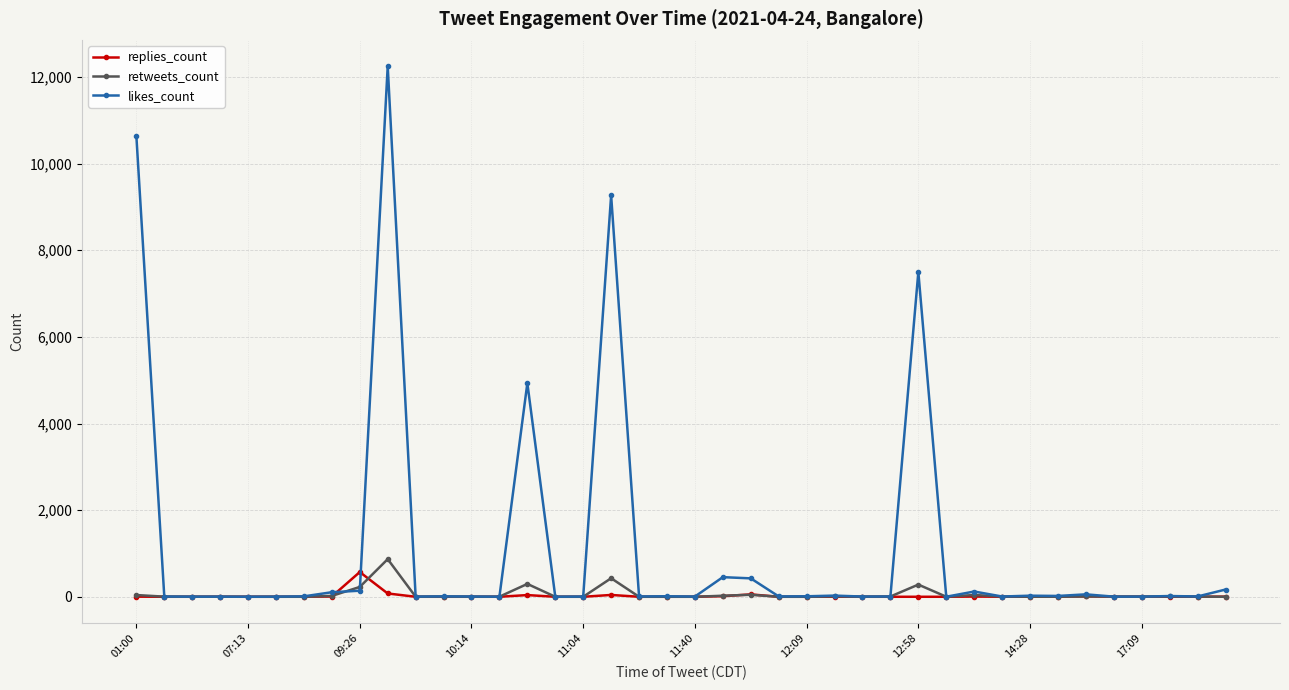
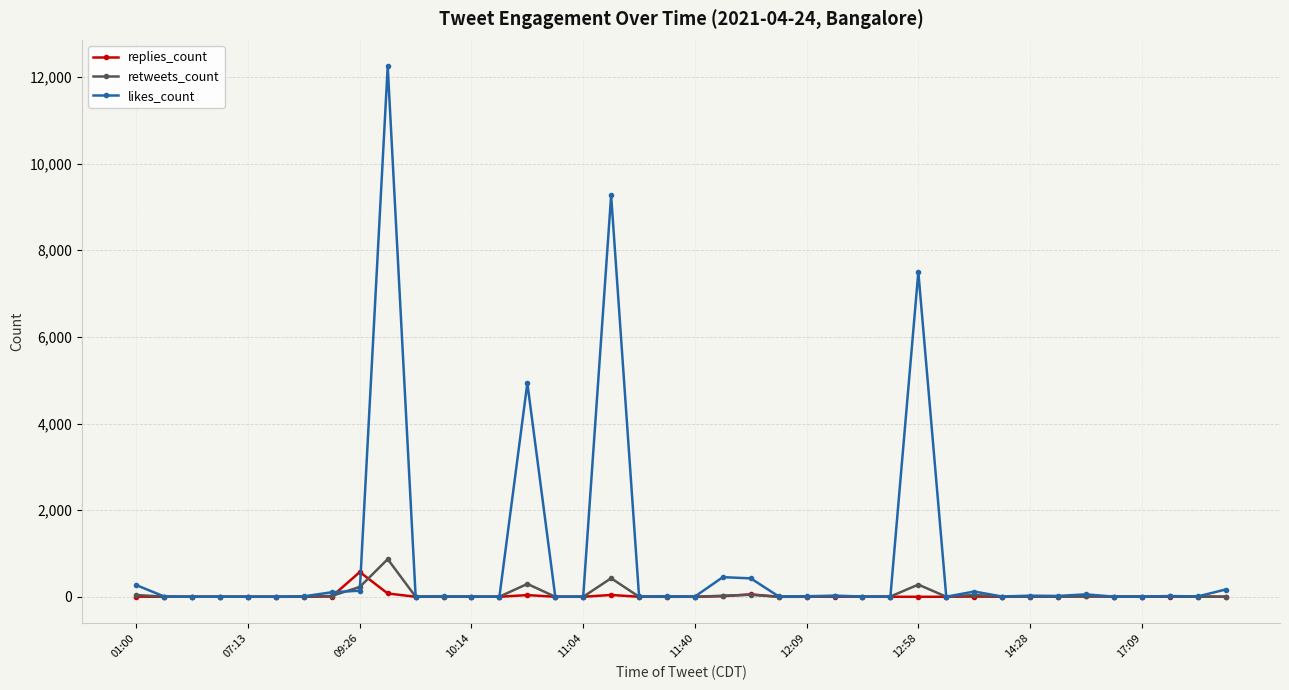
likes_count, 01:00: 10,600 -> 300
